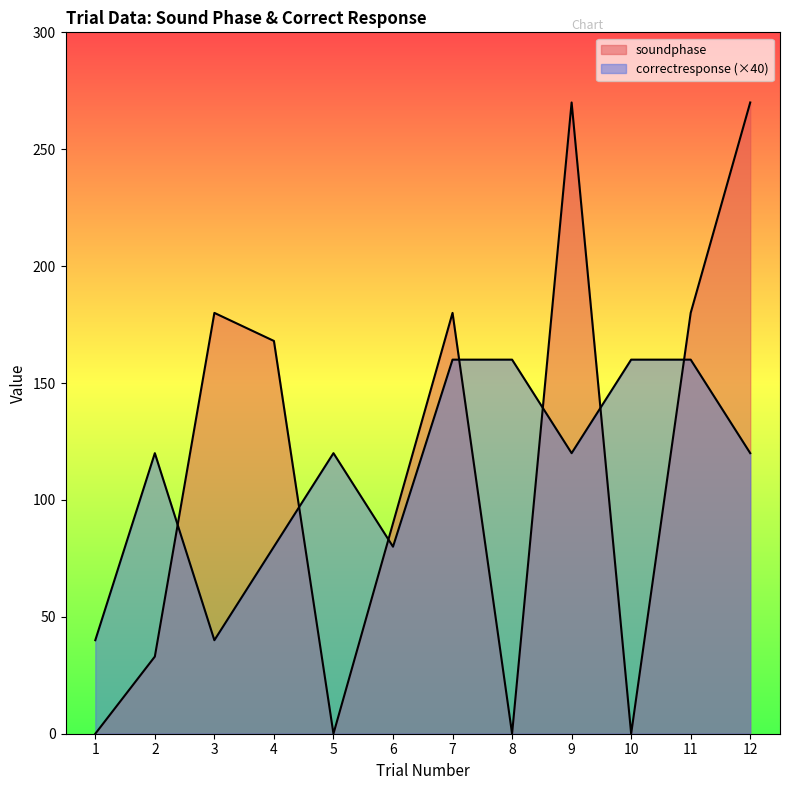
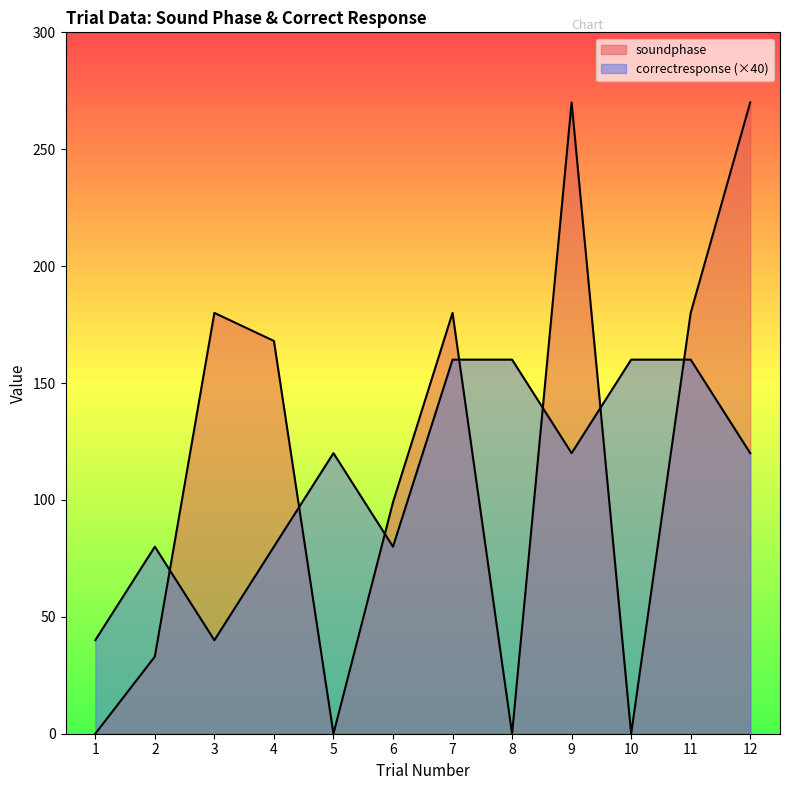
correctresponse (×40), 2: 120 -> 80
soundphase, 6: 90 -> 99
